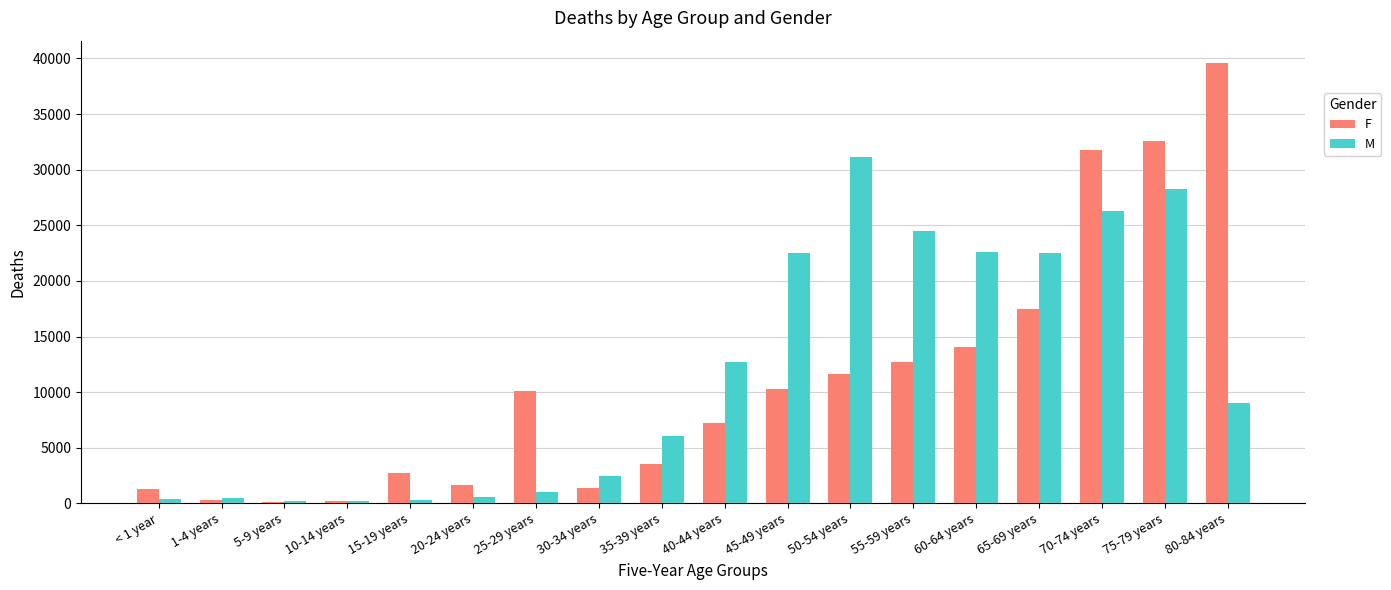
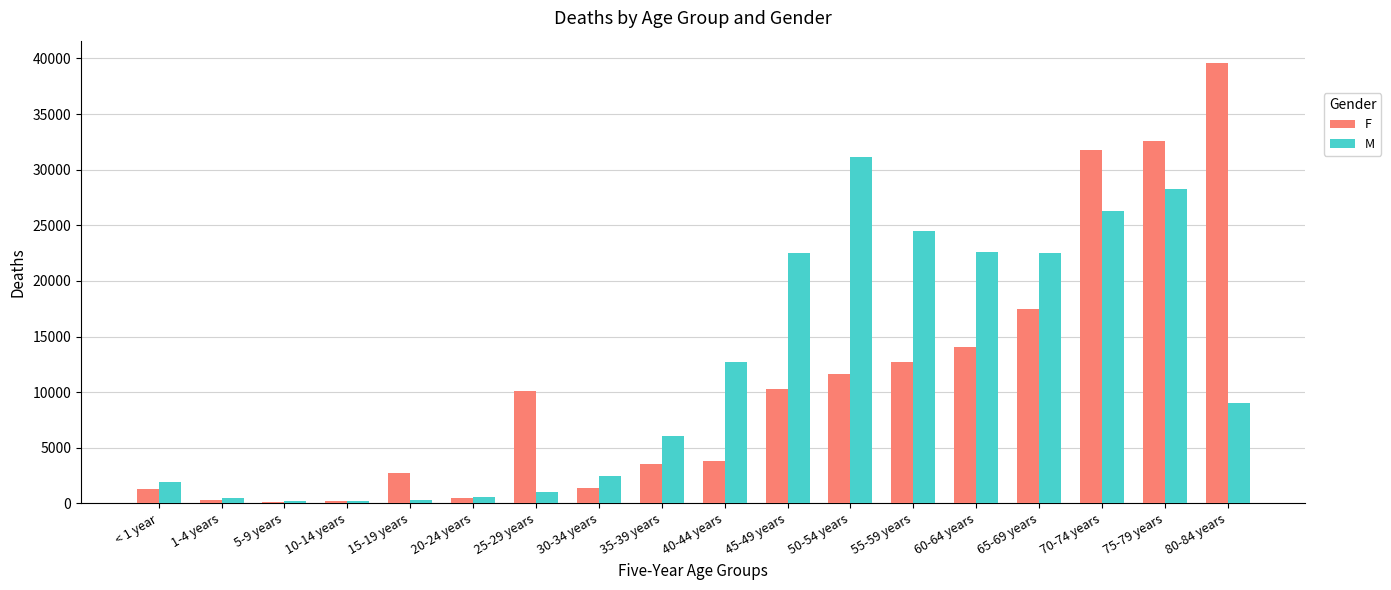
M, < 1 year: 400 -> 1900
F, 20-24 years: 1600 -> 400
F, 40-44 years: 7300 -> 3800
